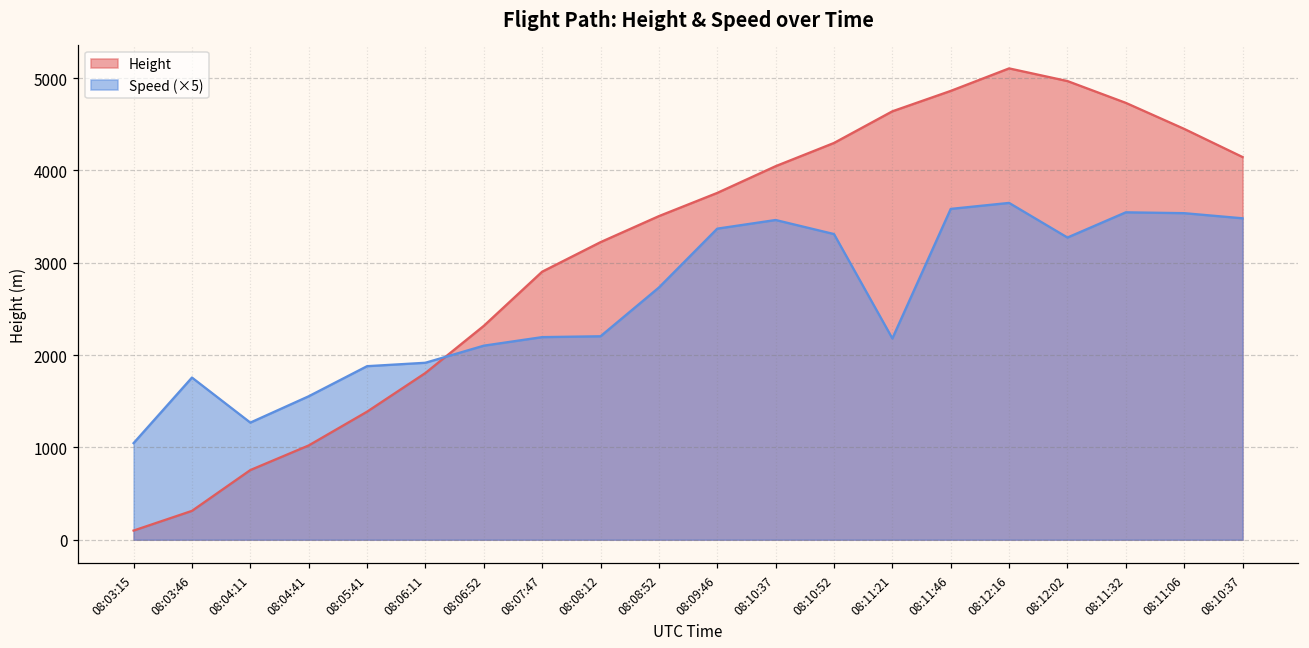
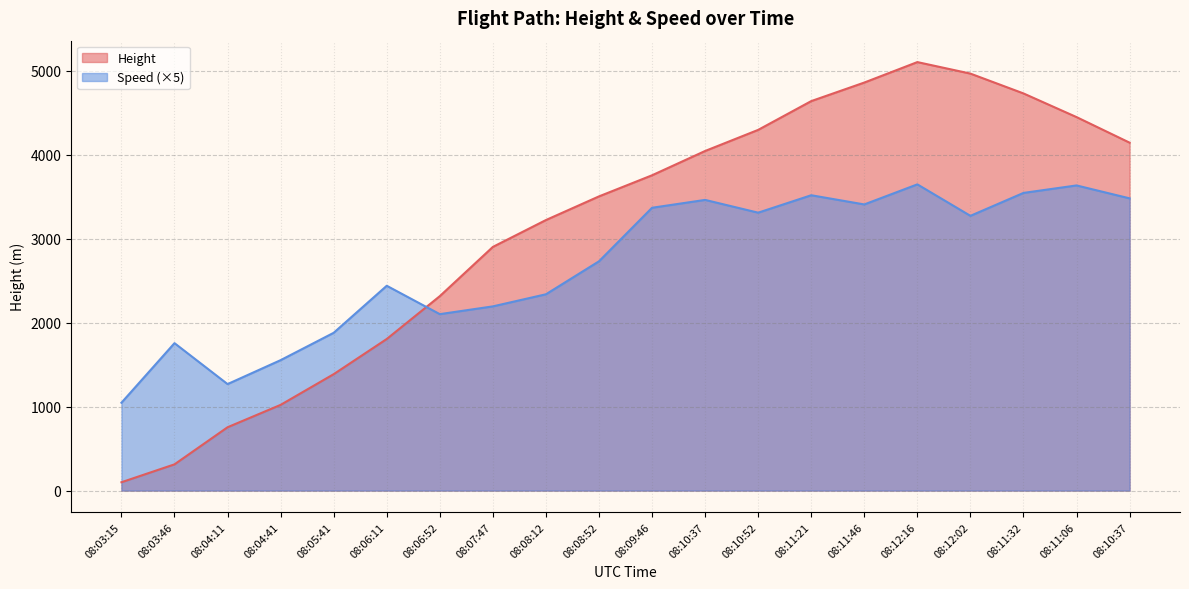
Speed (×5), 08:06:11: 1900 -> 2400
Speed (×5), 08:08:12: 2200 -> 2300
Speed (×5), 08:11:21: 2200 -> 3500
Speed (×5), 08:11:46: 3600 -> 3400
Speed (×5), 08:11:06: 3500 -> 3600
